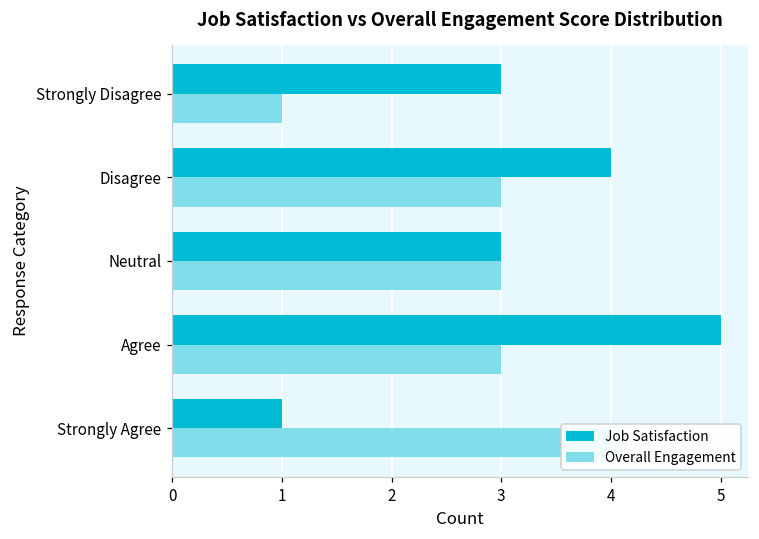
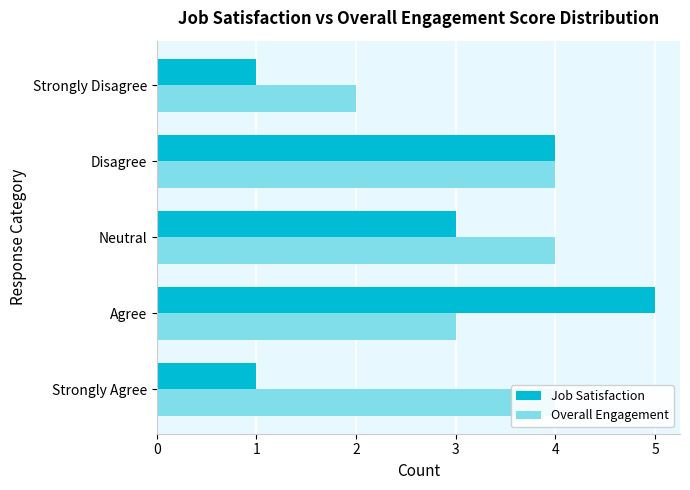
Job Satisfaction, Strongly Disagree: 3 -> 1
Overall Engagement, Strongly Disagree: 1 -> 2
Overall Engagement, Disagree: 3 -> 4
Overall Engagement, Neutral: 3 -> 4
